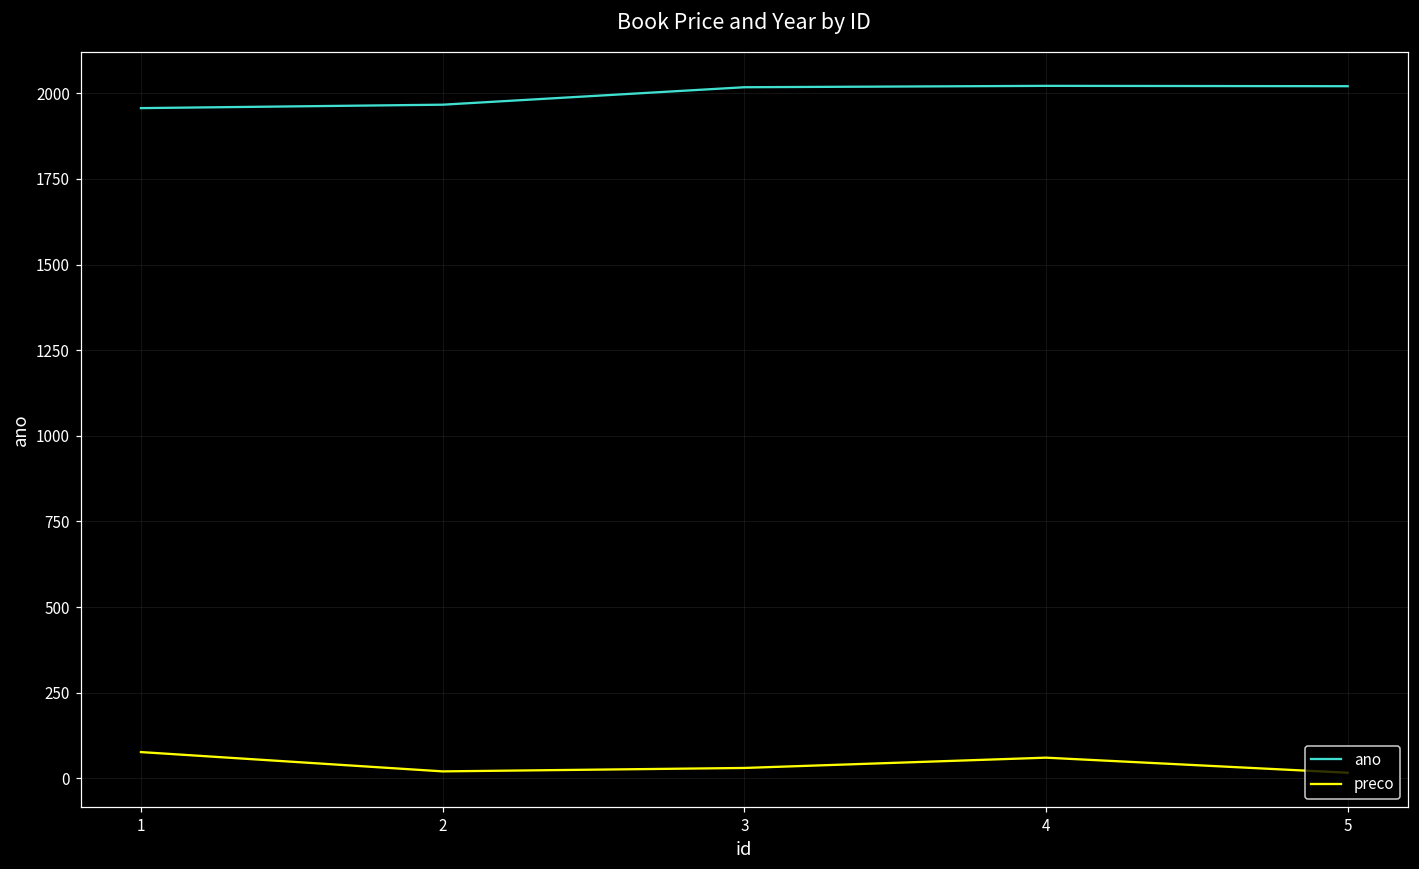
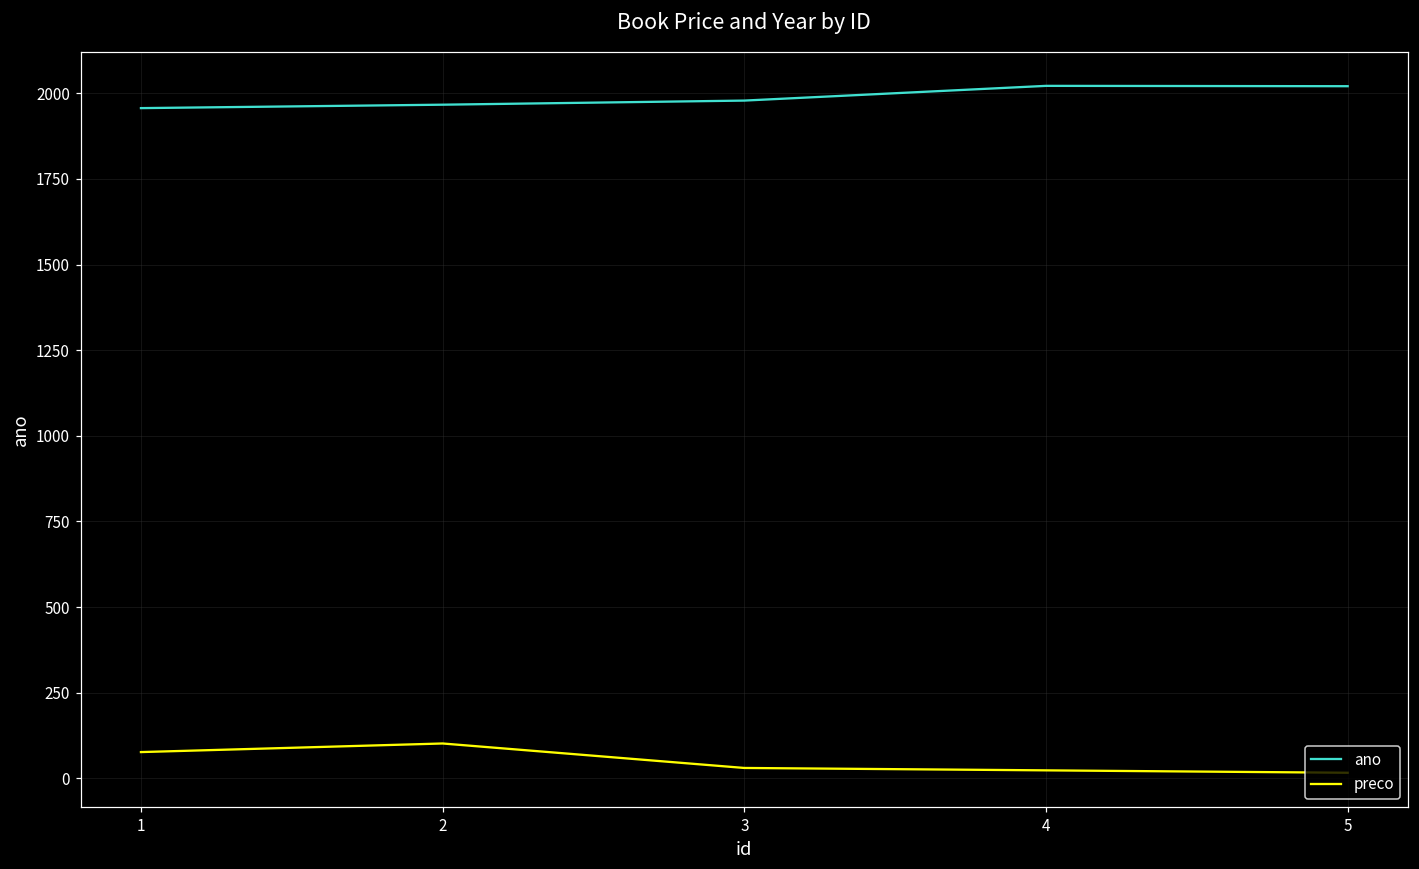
preco, 2: 20 -> 100
ano, 3: 2020 -> 1980
preco, 4: 60 -> 20
